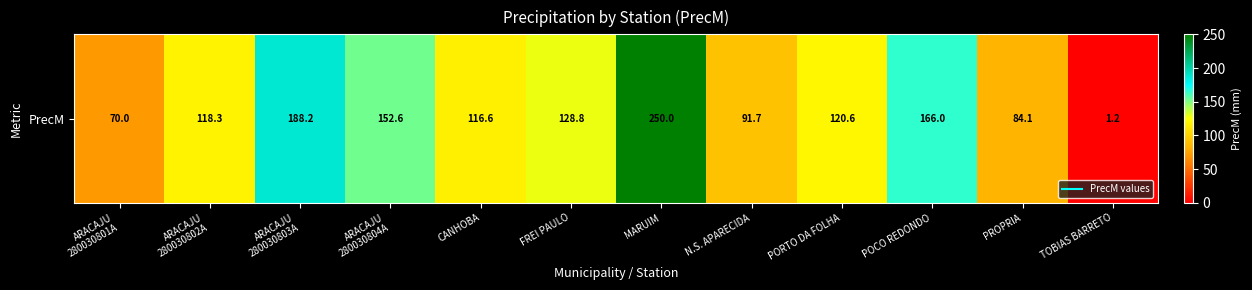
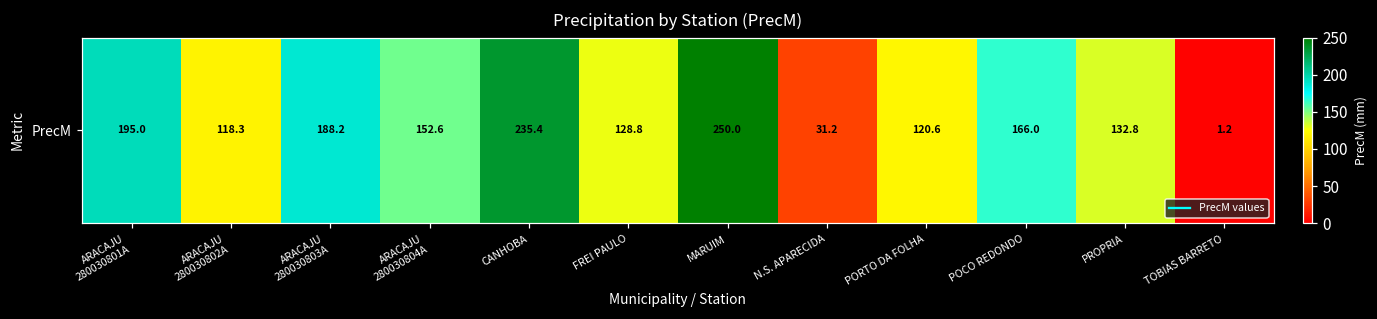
PrecM, ARACAJU 280030801A: 70.0 -> 195.0
PrecM, CANHOBA: 116.6 -> 235.4
PrecM, N.S. APARECIDA: 91.7 -> 31.2
PrecM, PROPRIA: 84.1 -> 132.8
